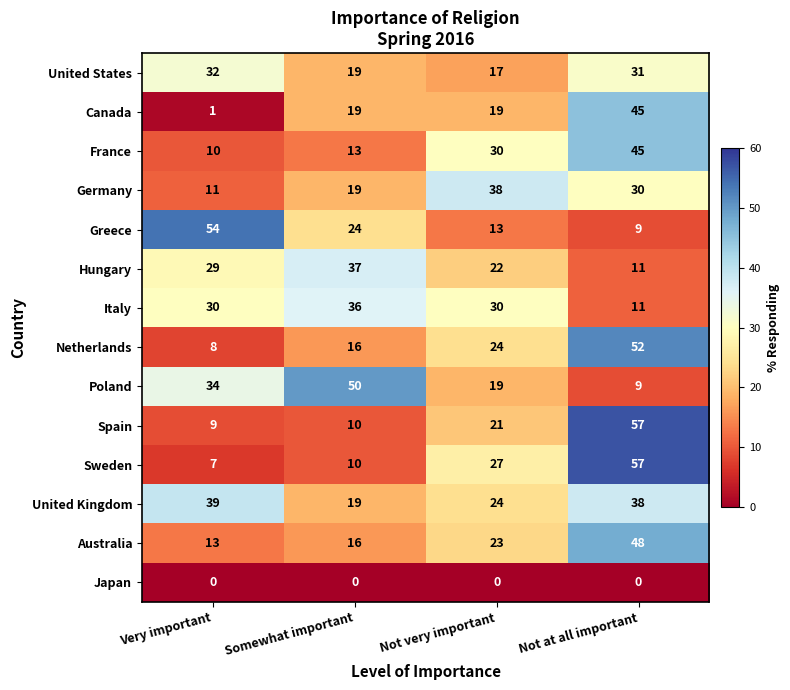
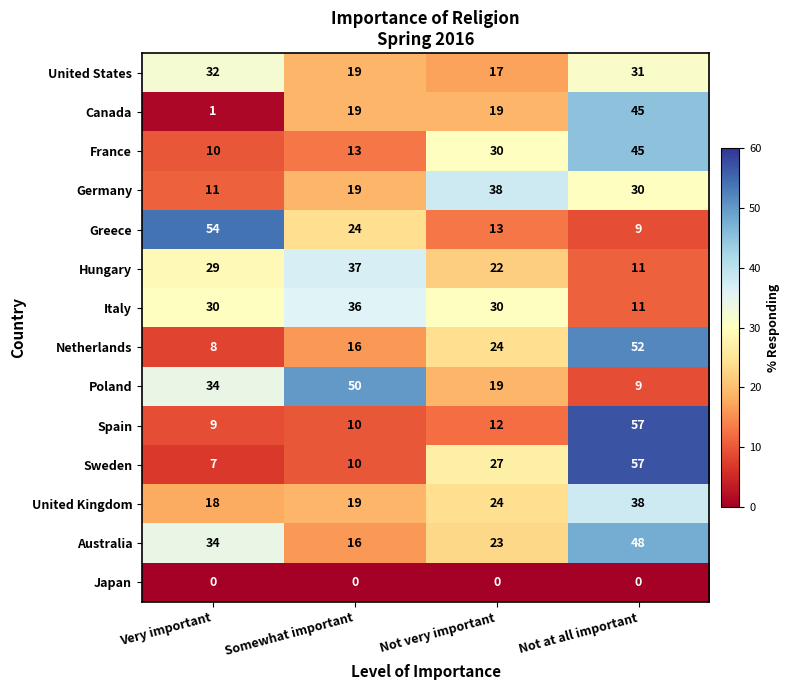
Spain, Not very important: 21 -> 12
United Kingdom, Very important: 39 -> 18
Australia, Very important: 13 -> 34
